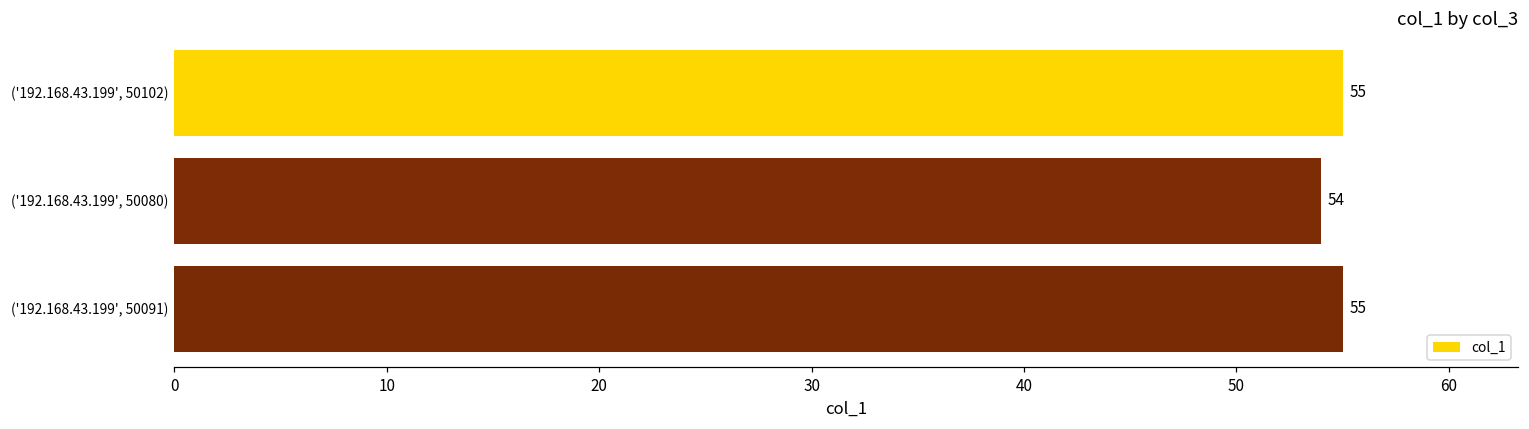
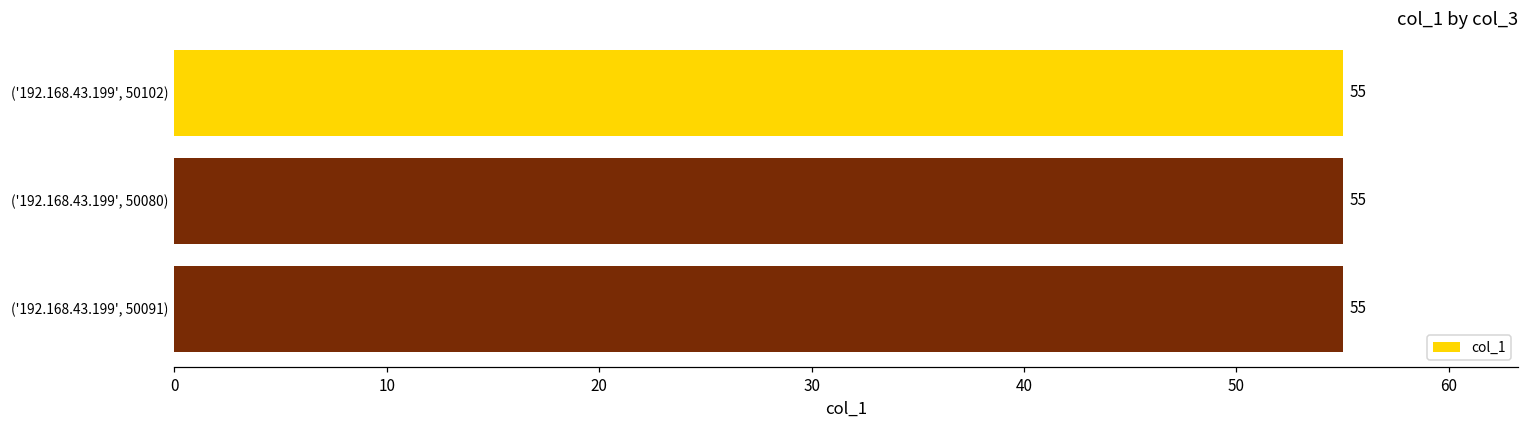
('192.168.43.199', 50080): 54 -> 55
